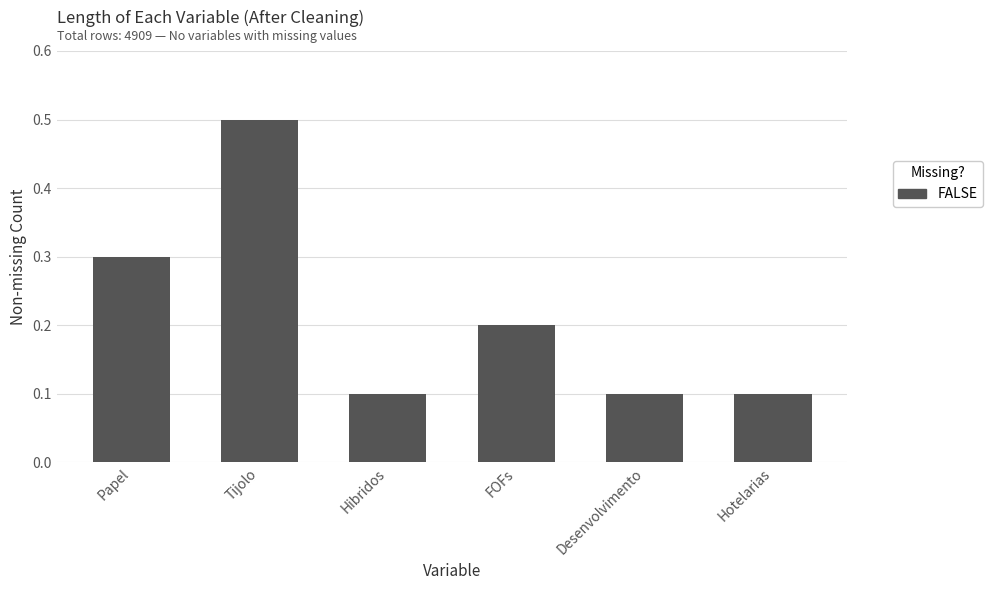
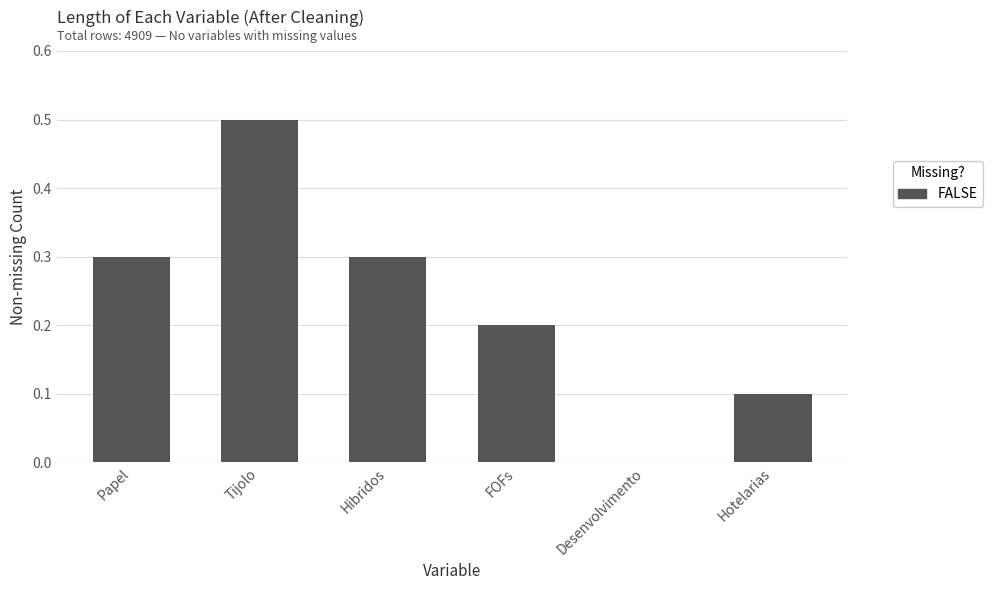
Hibridos: 0.1 -> 0.3
Desenvolvimento: 0.1 -> 0.0
